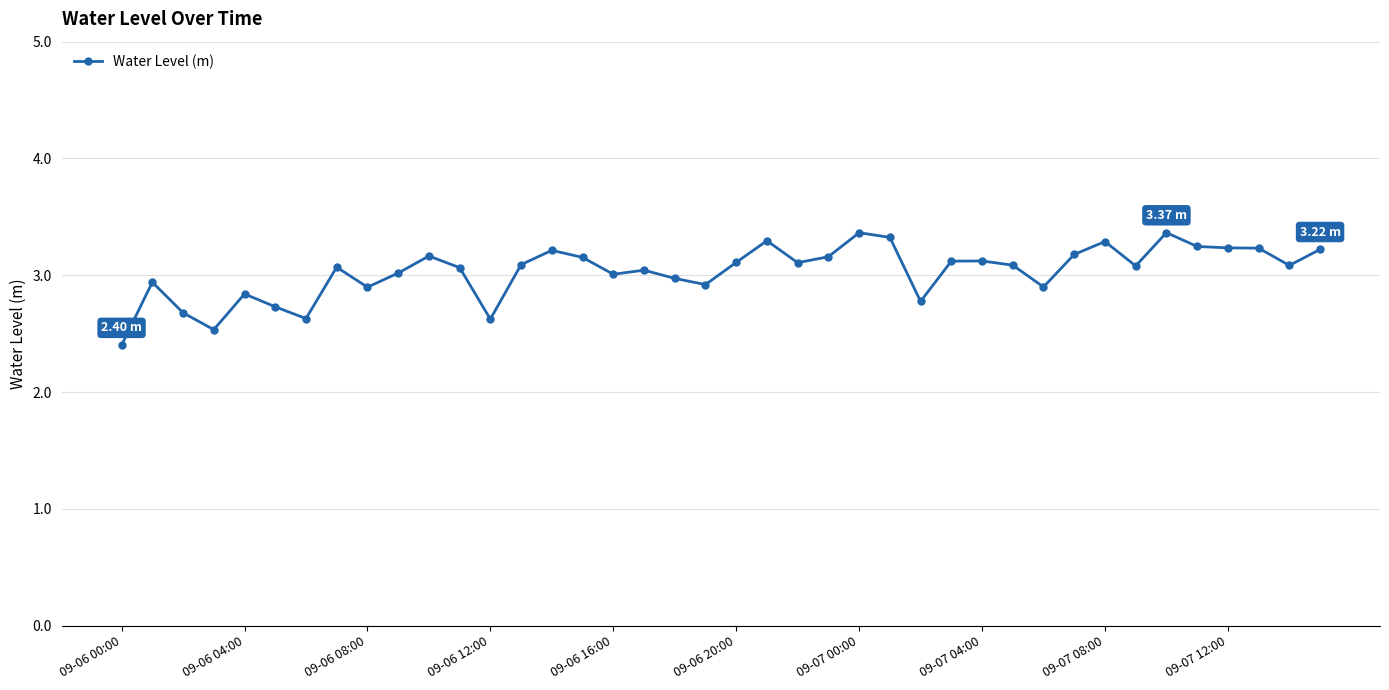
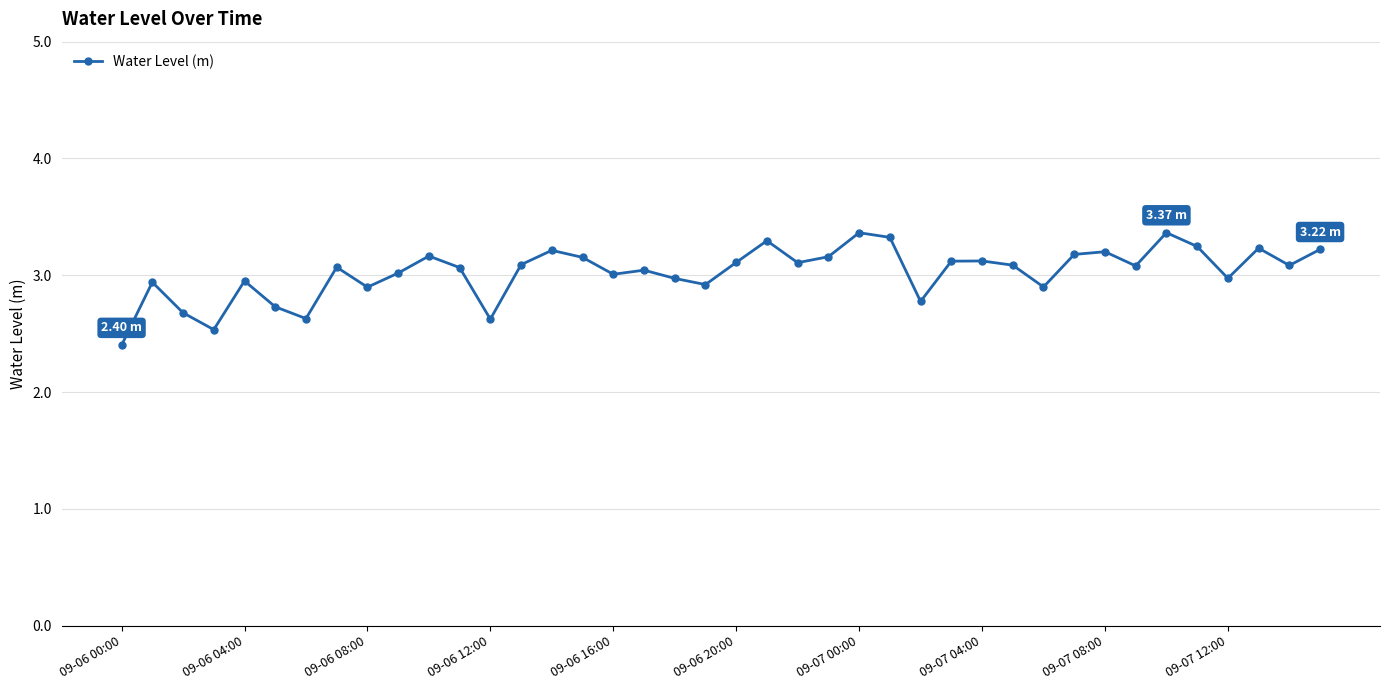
09-06 04:00: 2.84 -> 2.95
09-07 08:00: 3.29 -> 3.20
09-07 12:00: 3.24 -> 2.97
